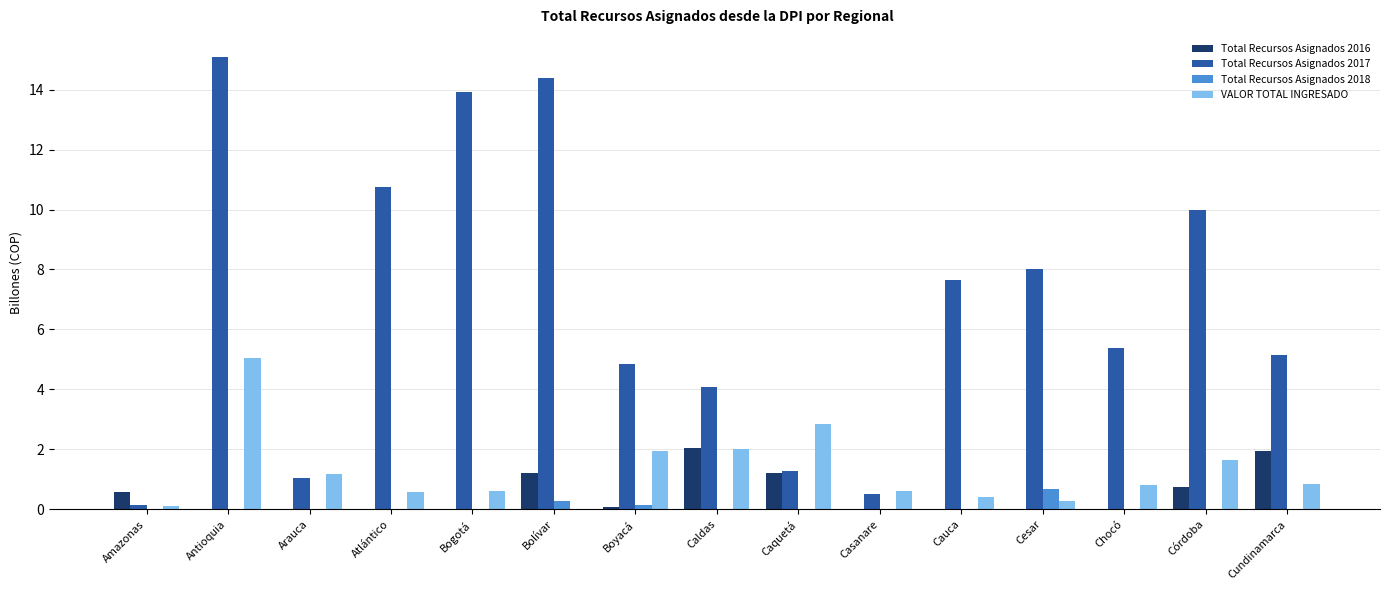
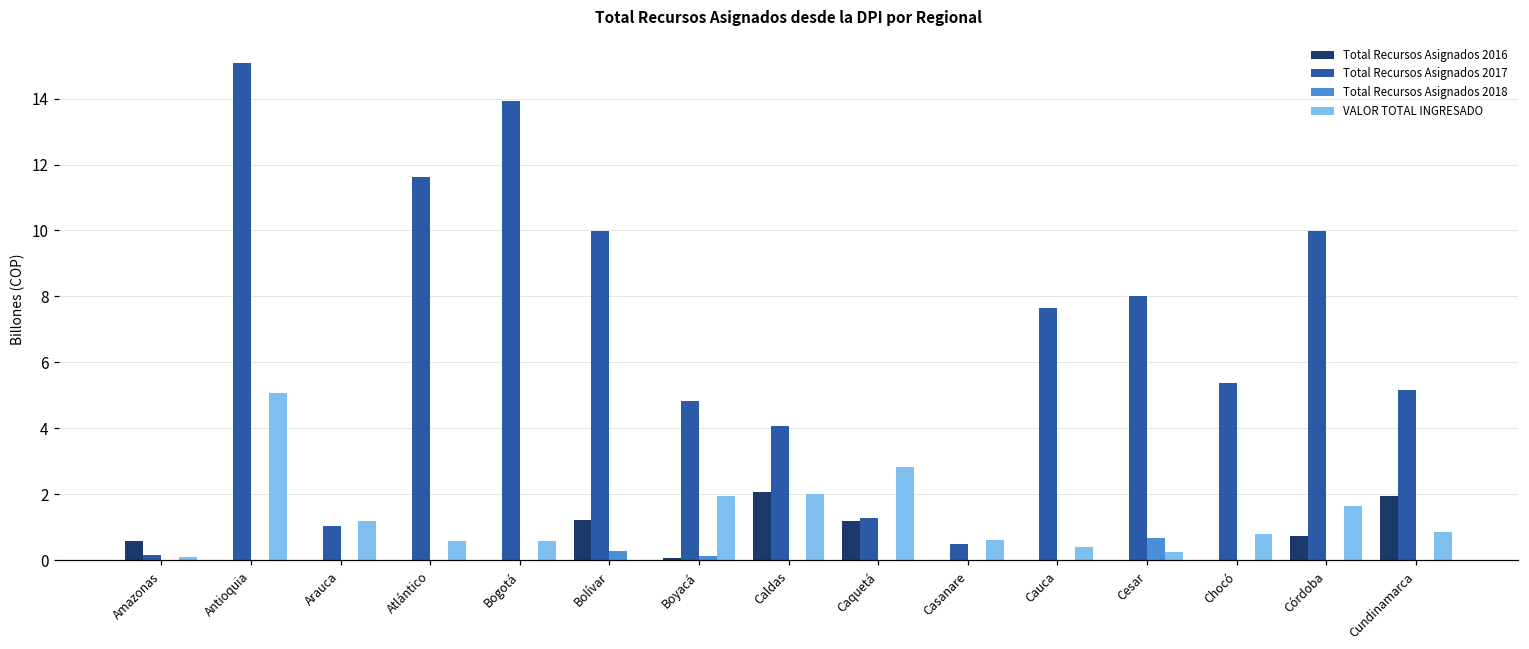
Total Recursos Asignados 2017, Atlántico: 10.7 -> 11.6
Total Recursos Asignados 2017, Bolívar: 14.4 -> 10.0
